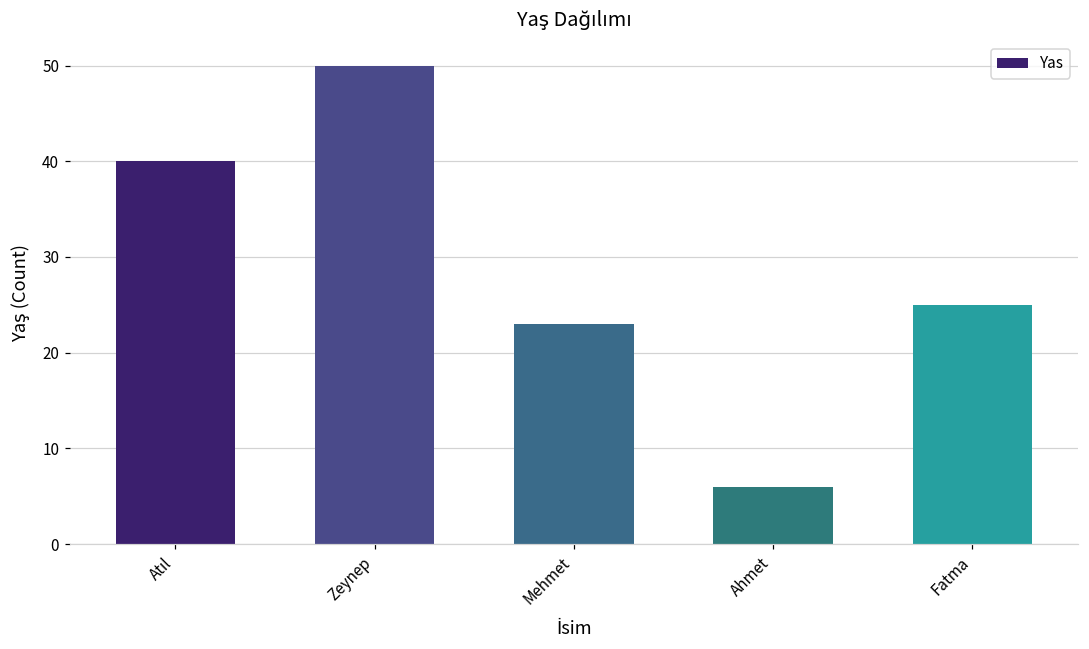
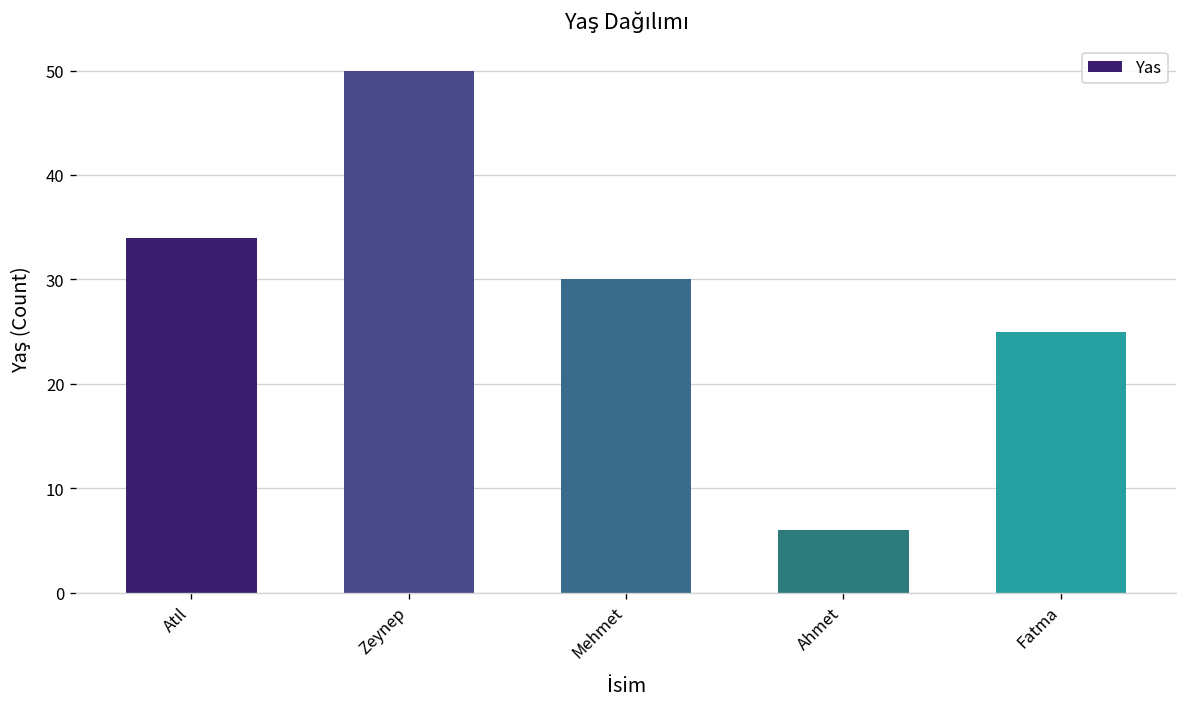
Atıl: 40 -> 34
Mehmet: 23 -> 30
